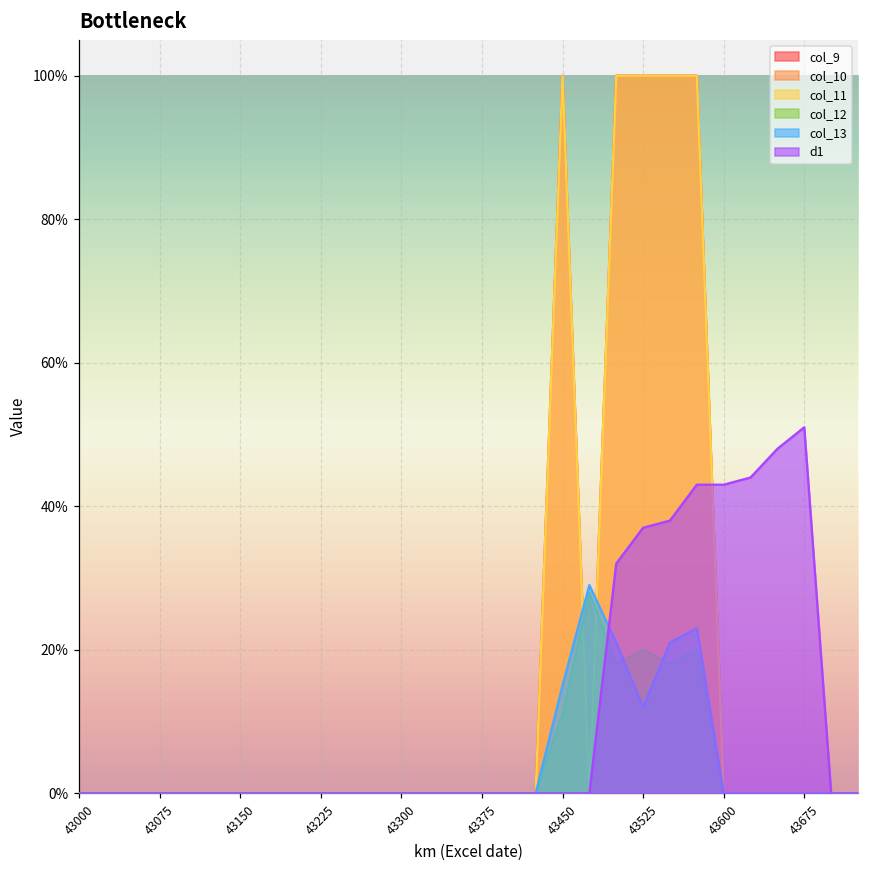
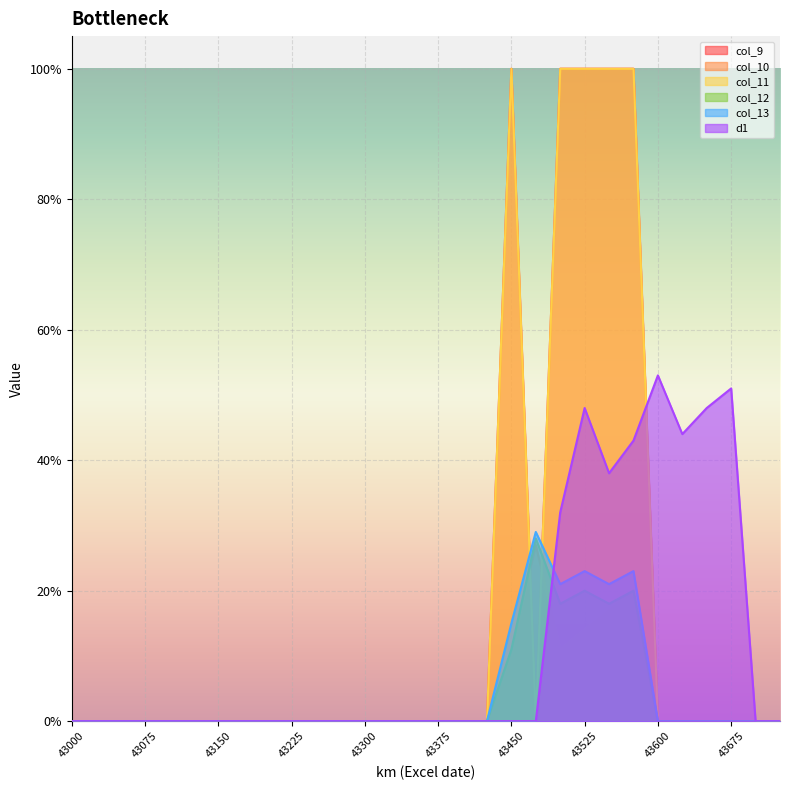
col_13, 43525: 12% -> 23%
d1, 43525: 37% -> 48%
d1, 43600: 43% -> 53%
